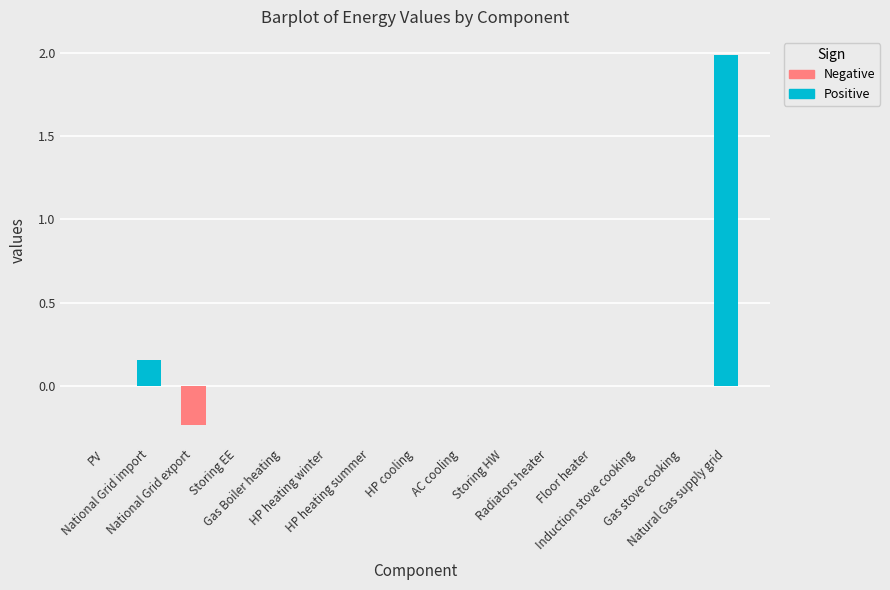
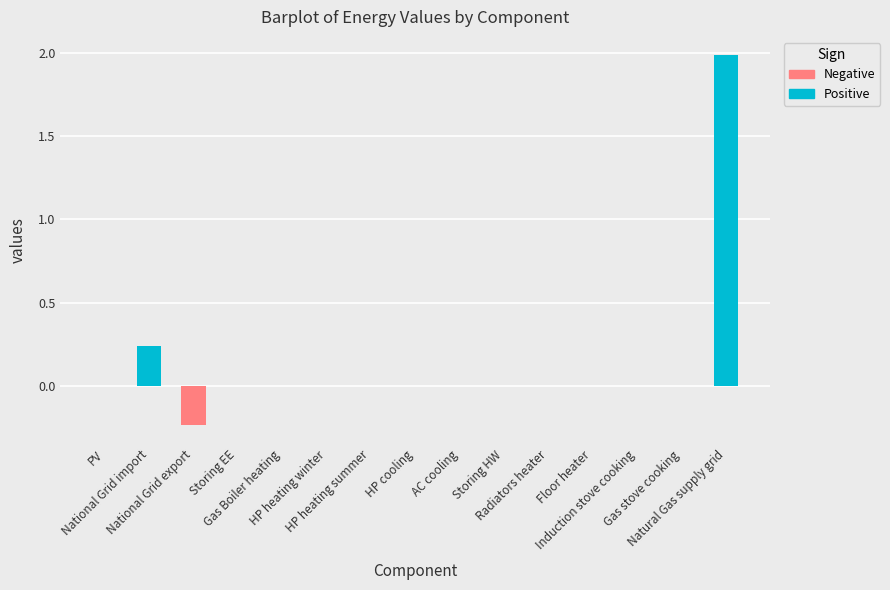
Positive, National Grid import: 0.16 -> 0.24
